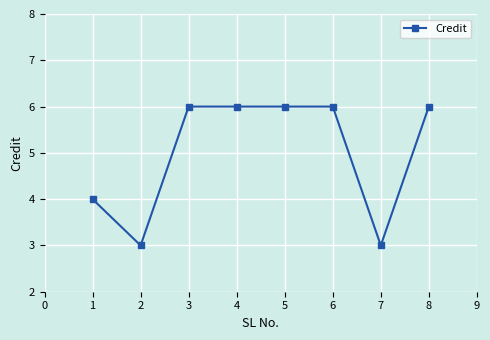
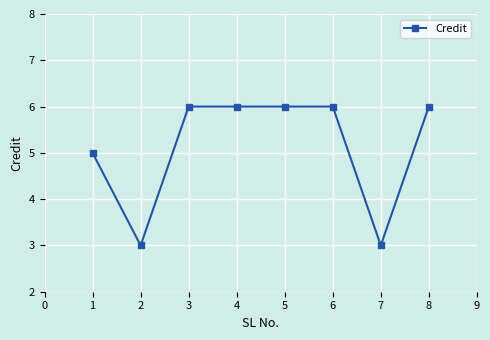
1: 4 -> 5
